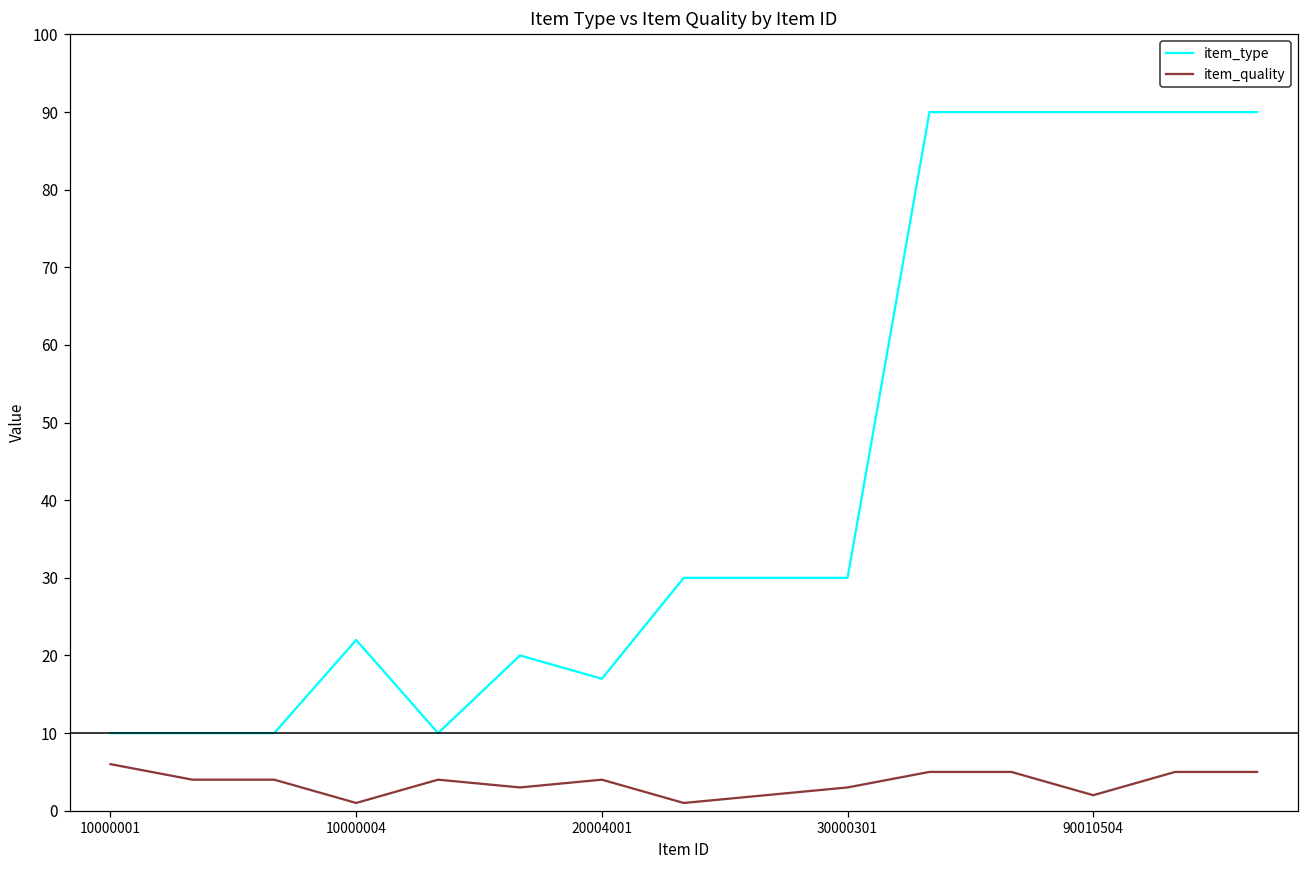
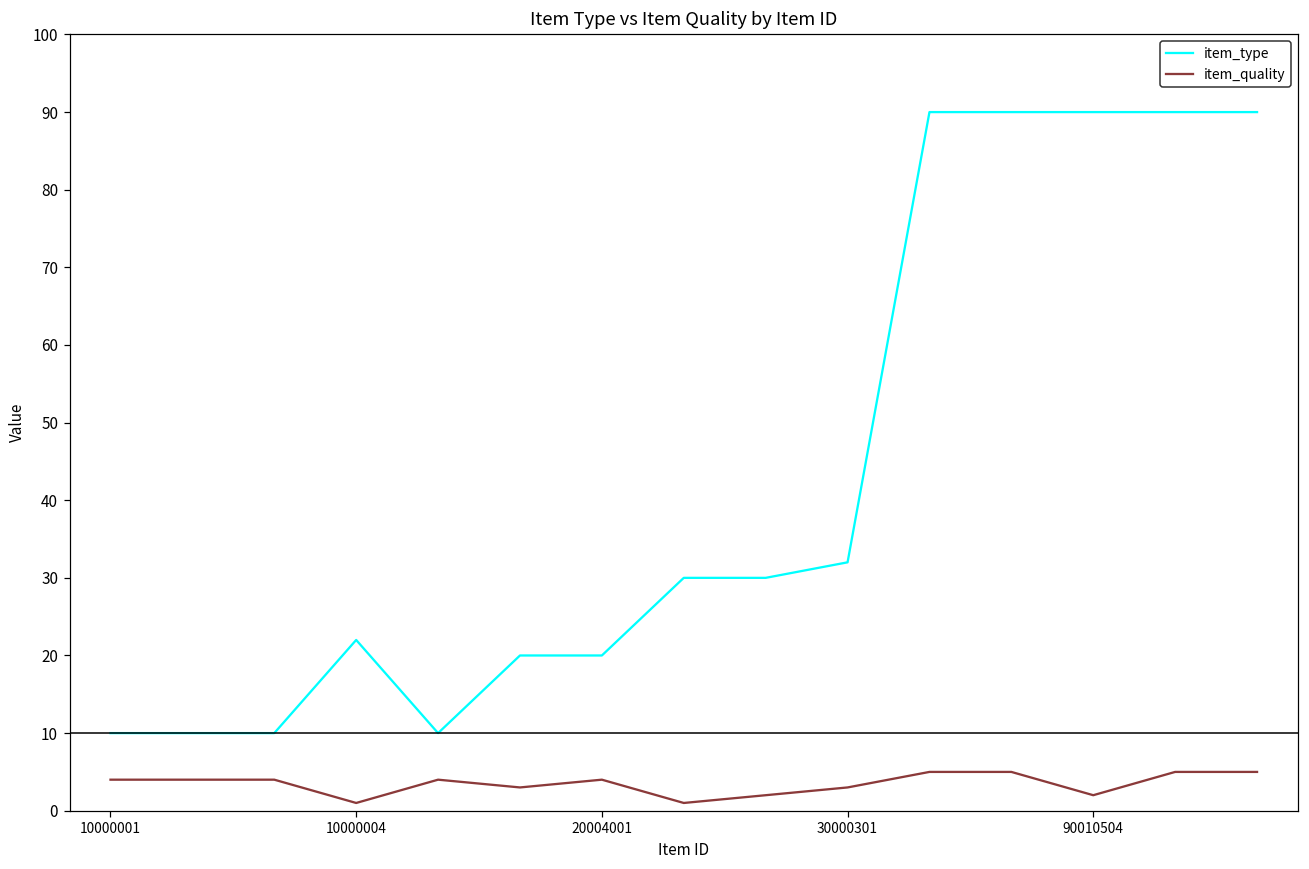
item_quality, 10000001: 6 -> 4
item_type, 20004001: 17 -> 20
item_type, 30000301: 30 -> 32
